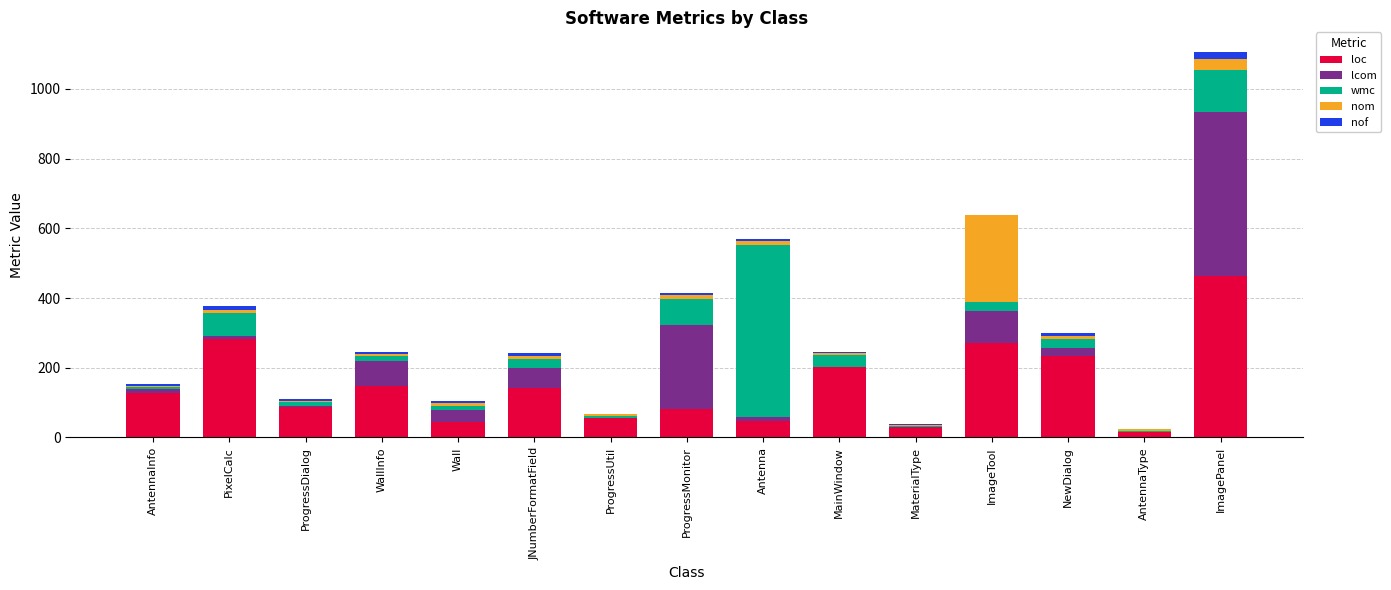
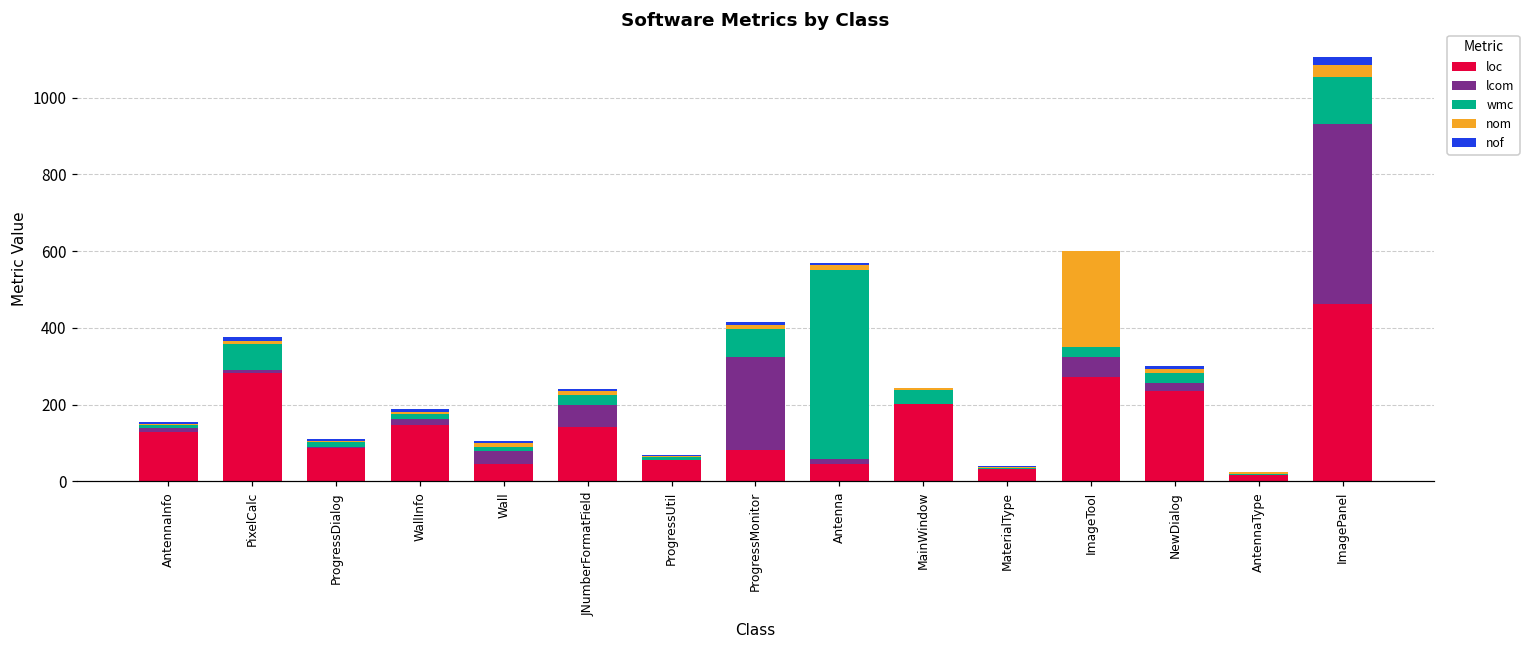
lcom, WallInfo: 70 -> 10
lcom, ImageTool: 90 -> 50
